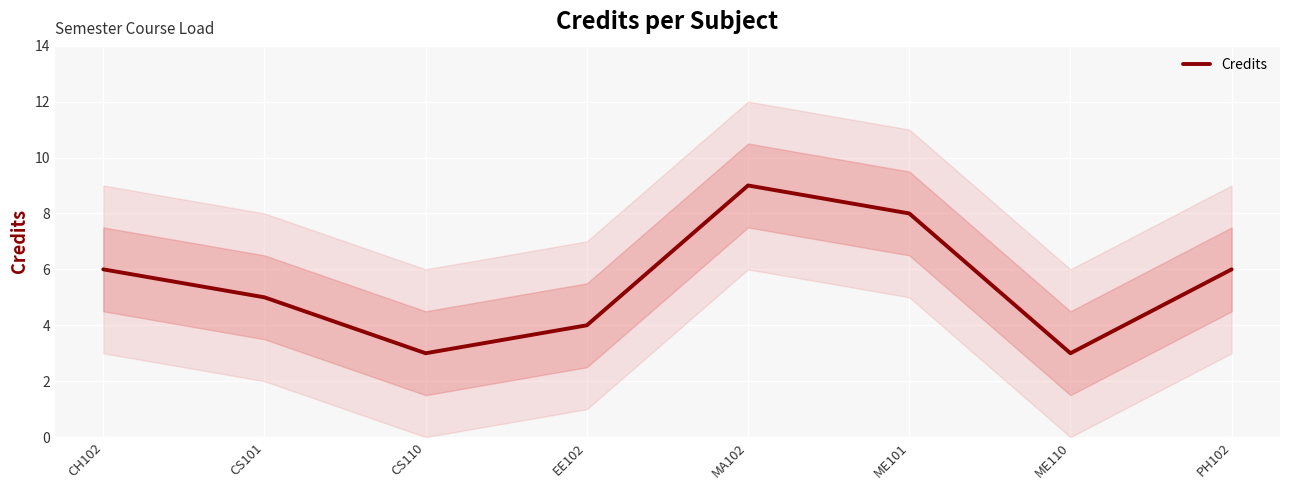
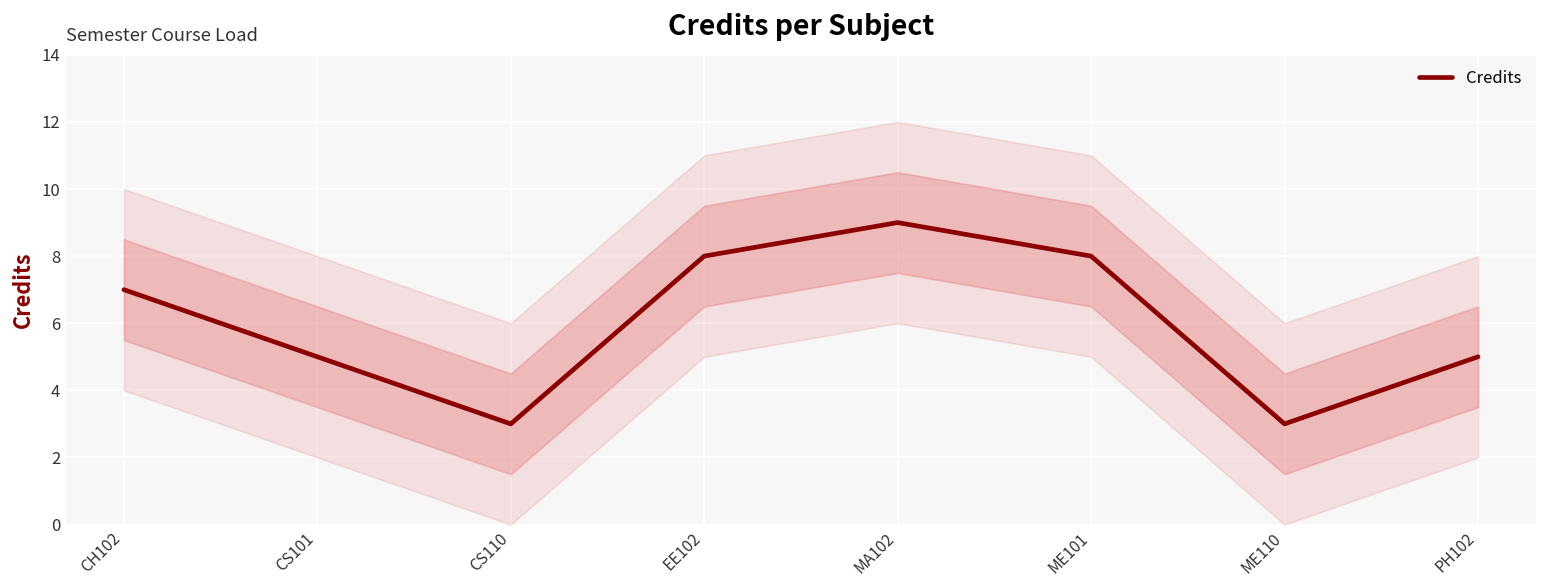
Credits, CH102: 6 -> 7
Credits, EE102: 4 -> 8
Credits, PH102: 6 -> 5
